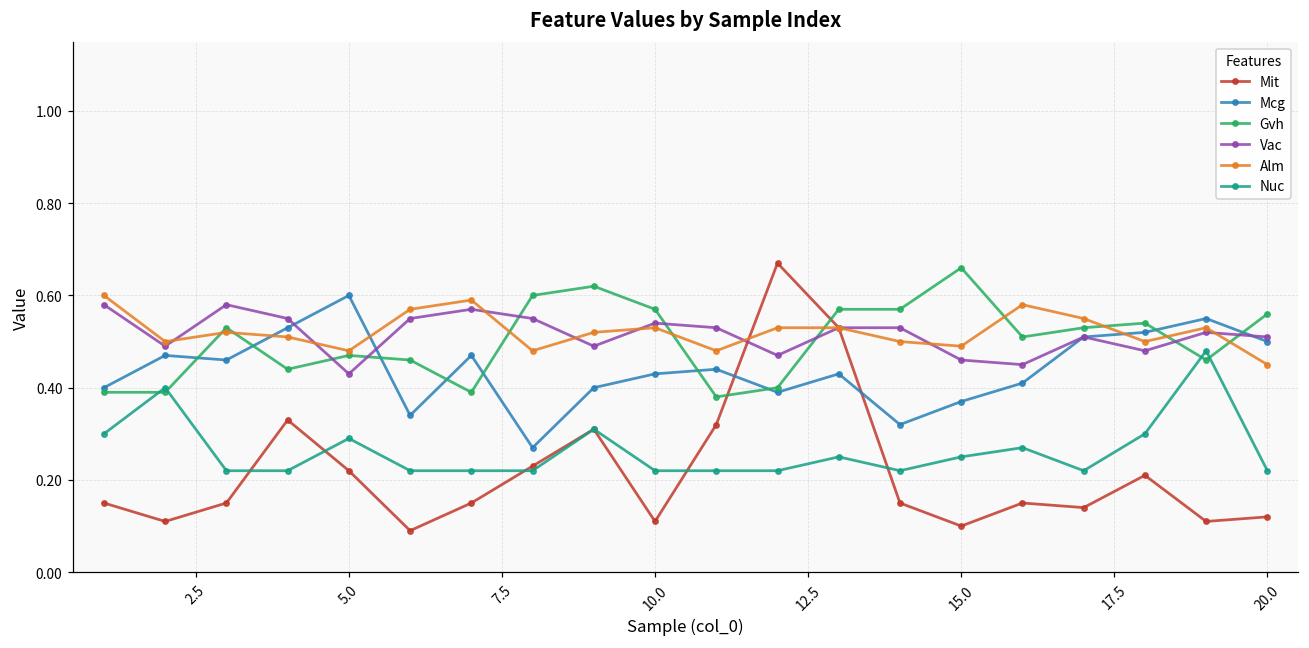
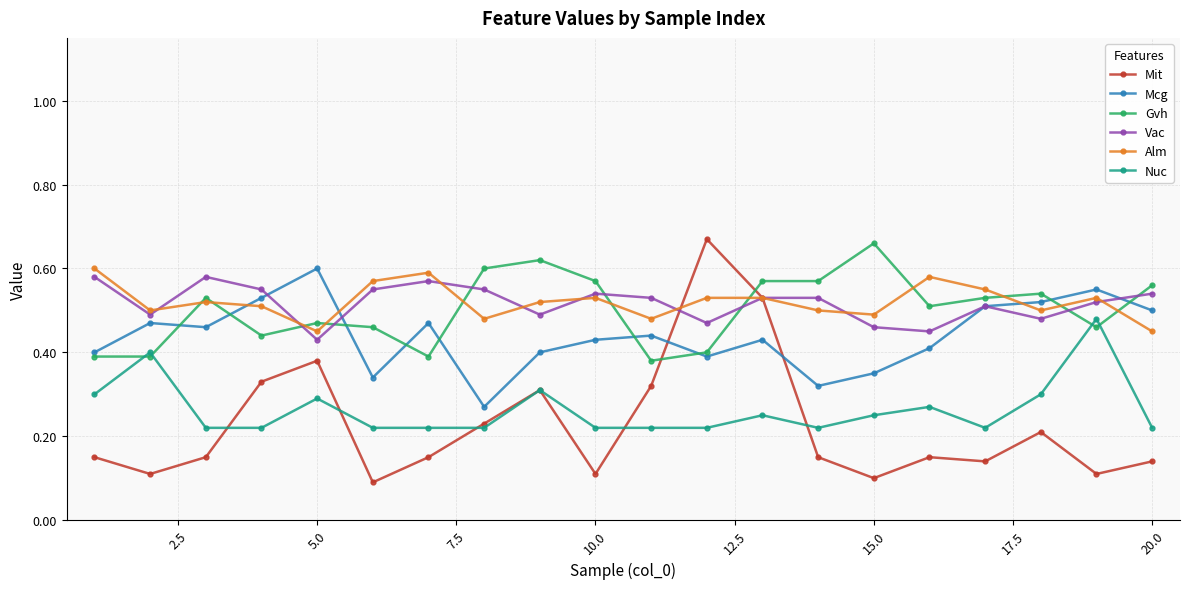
Mit, 5.0: 0.22 -> 0.38
Alm, 5.0: 0.48 -> 0.45
Mcg, 15.0: 0.37 -> 0.35
Mit, 20.0: 0.12 -> 0.14
Vac, 20.0: 0.51 -> 0.54
